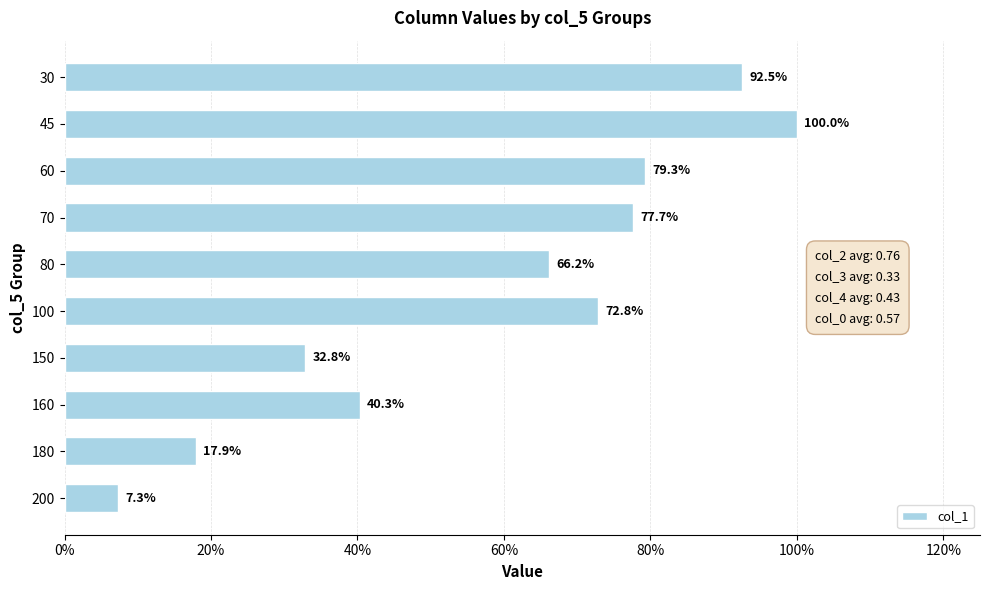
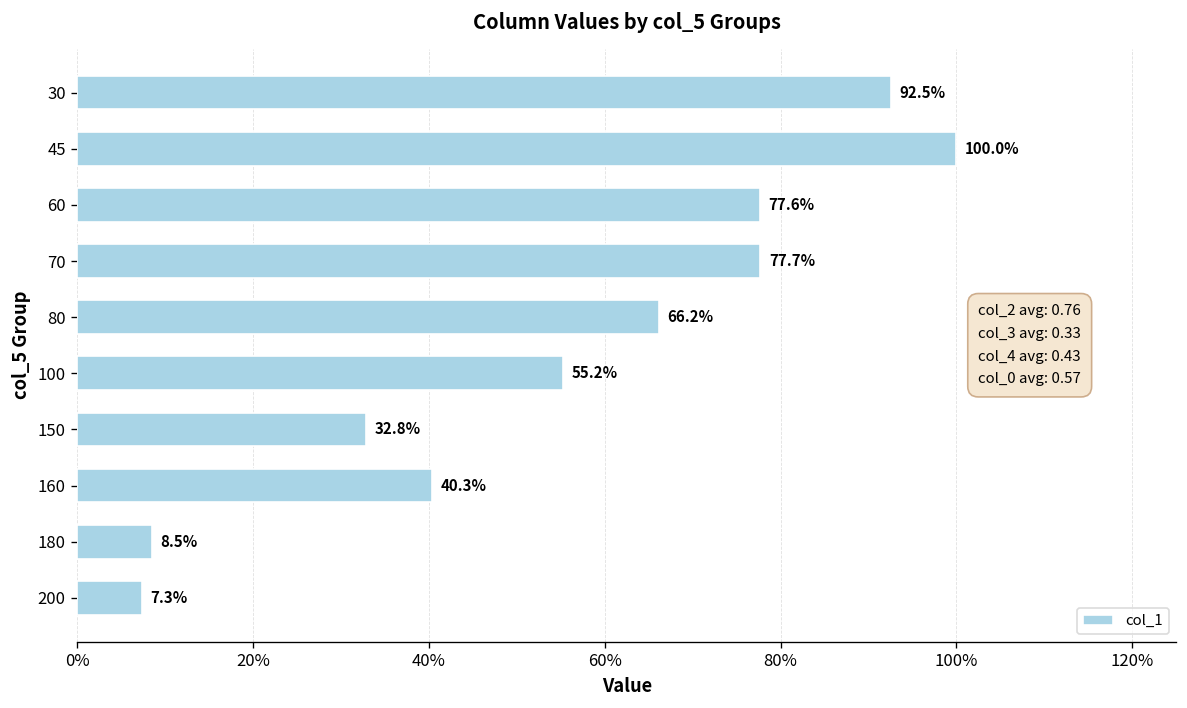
60: 79.3% -> 77.6%
100: 72.8% -> 55.2%
180: 17.9% -> 8.5%
